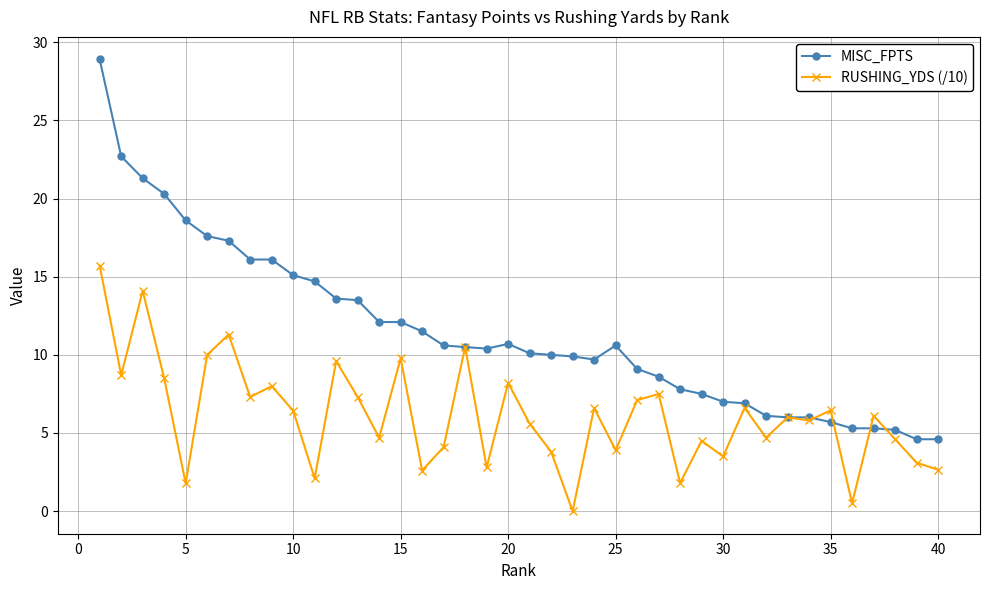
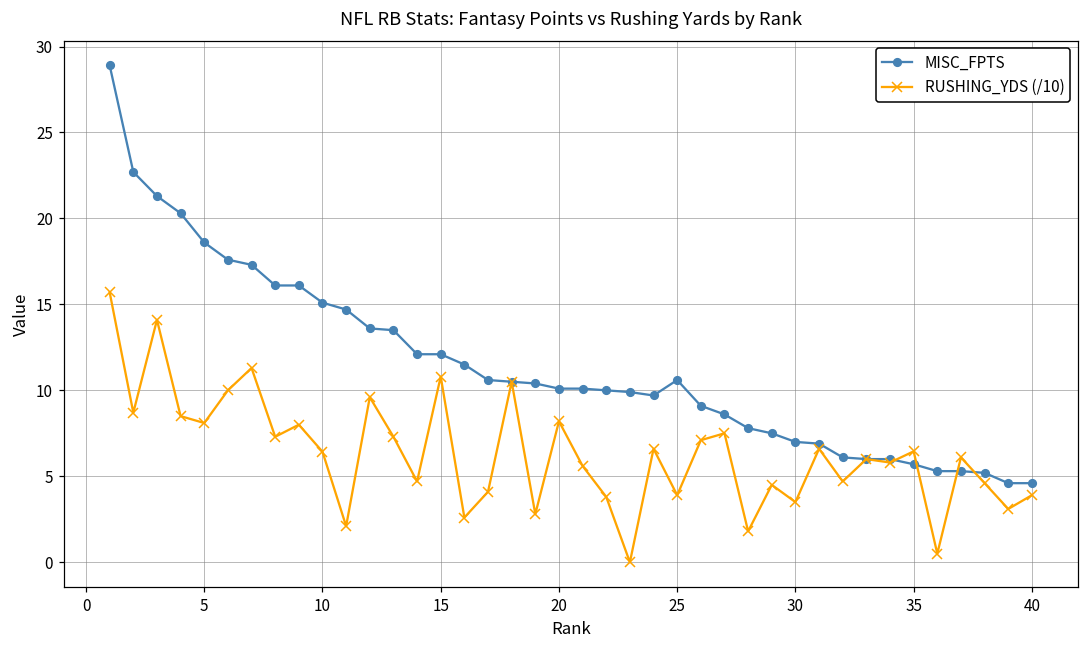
RUSHING_YDS (/10), 5: 1.8 -> 8.1
RUSHING_YDS (/10), 15: 9.8 -> 10.8
MISC_FPTS, 20: 10.7 -> 10.1
RUSHING_YDS (/10), 40: 2.7 -> 3.9
